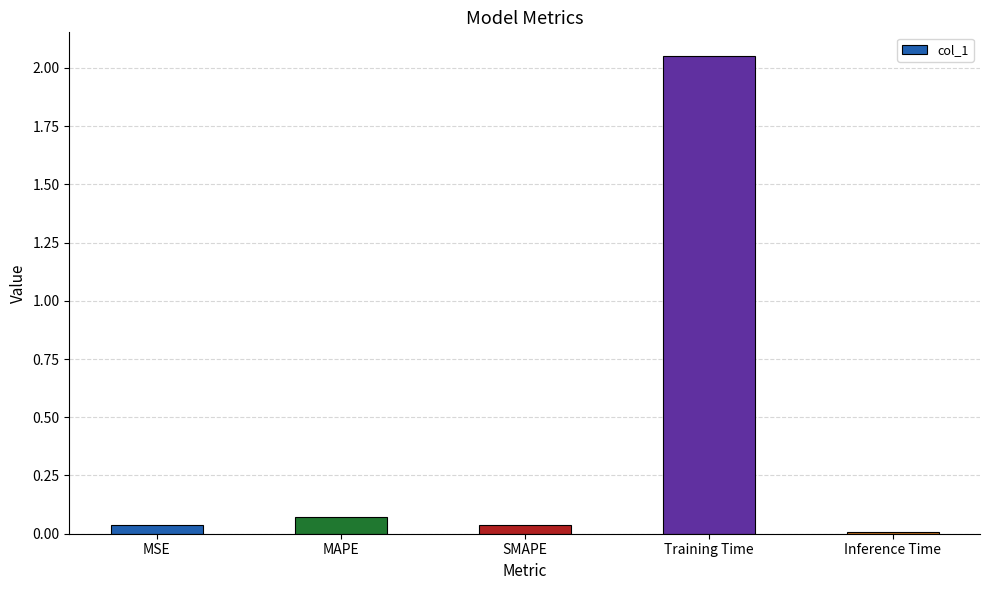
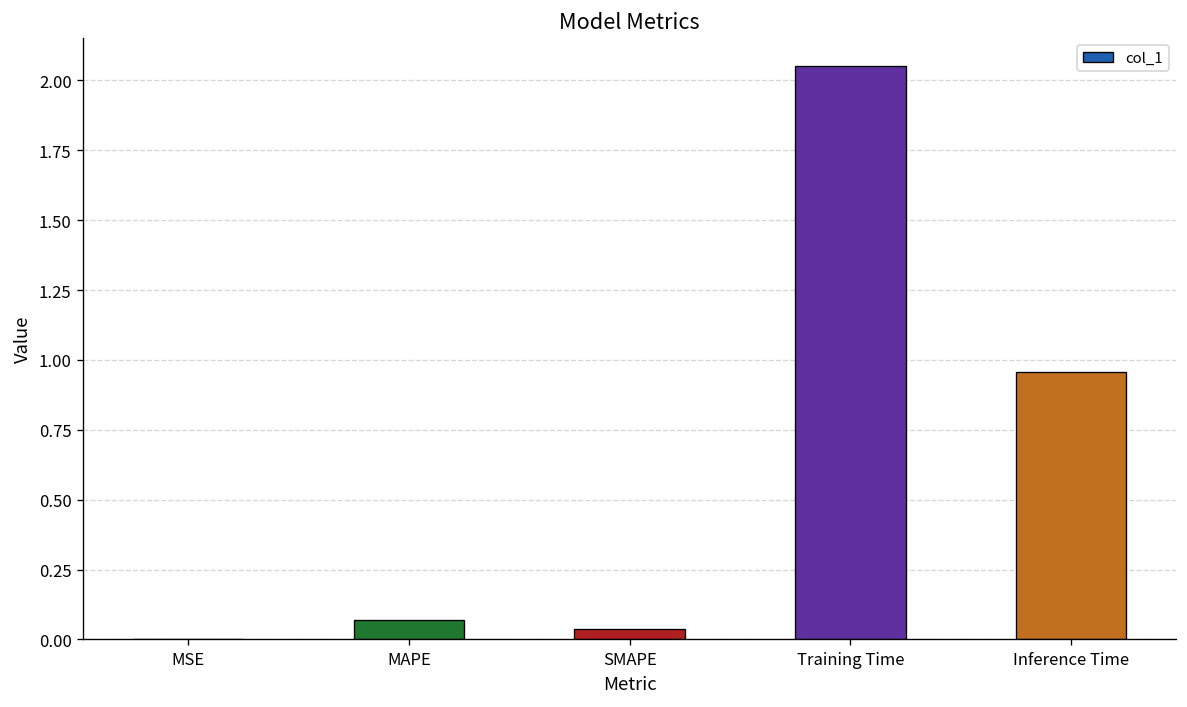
MSE: 0.04 -> 0.00
Inference Time: 0.01 -> 0.96
